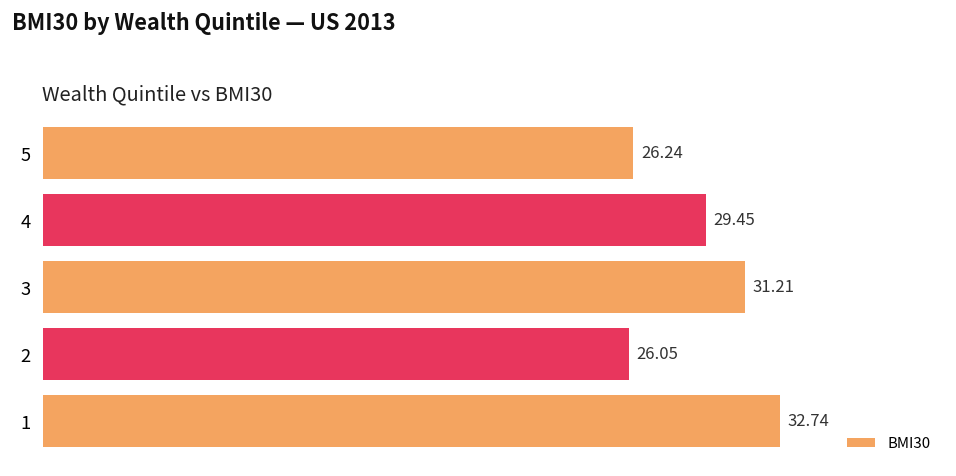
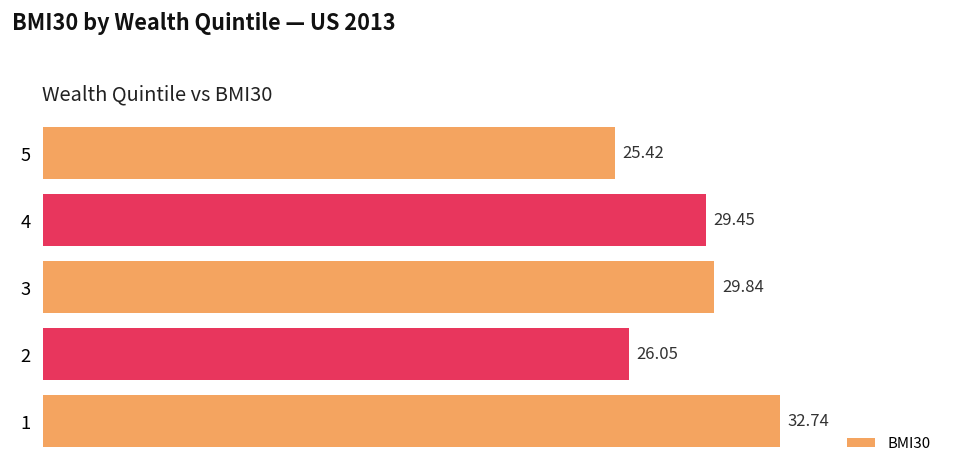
5: 26.24 -> 25.42
3: 31.21 -> 29.84
